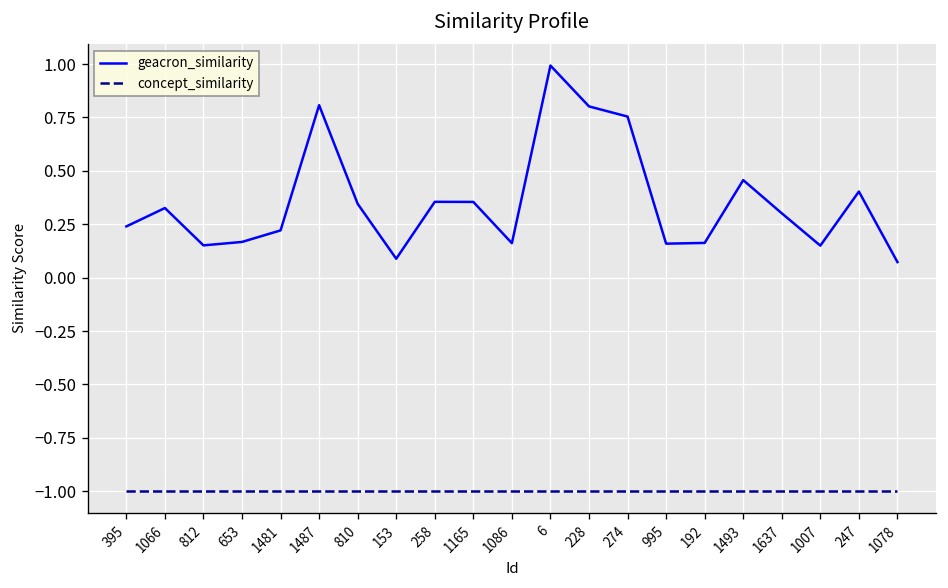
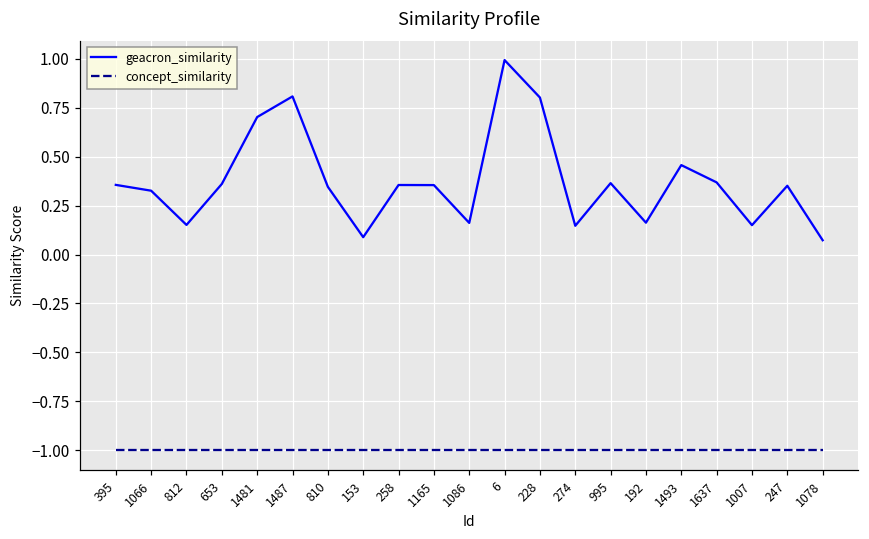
geacron_similarity, 395: 0.24 -> 0.36
geacron_similarity, 653: 0.17 -> 0.36
geacron_similarity, 1481: 0.22 -> 0.70
geacron_similarity, 274: 0.75 -> 0.15
geacron_similarity, 995: 0.16 -> 0.36
geacron_similarity, 1637: 0.30 -> 0.37
geacron_similarity, 247: 0.40 -> 0.35
